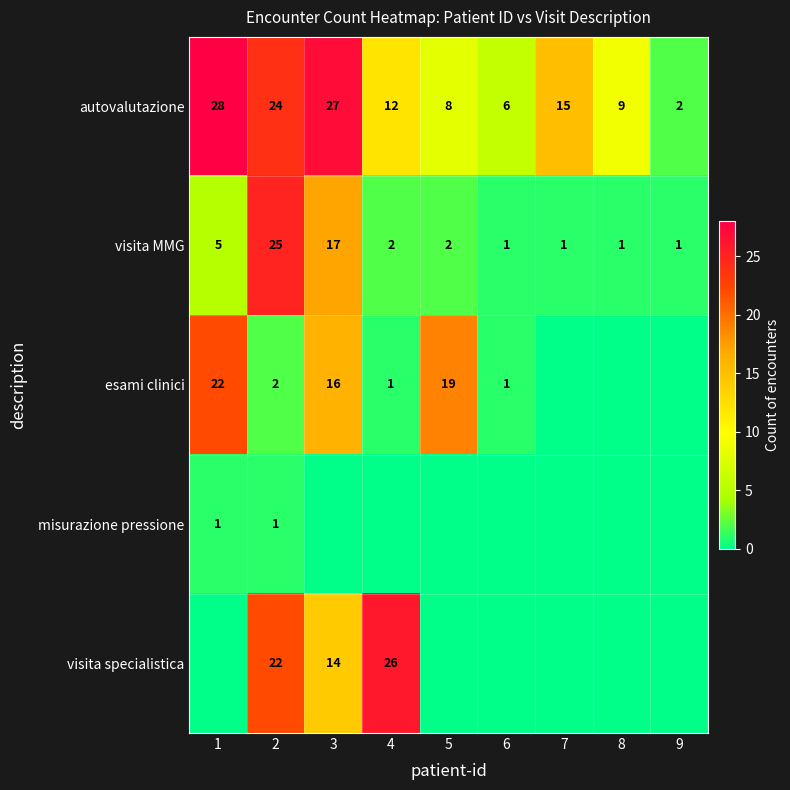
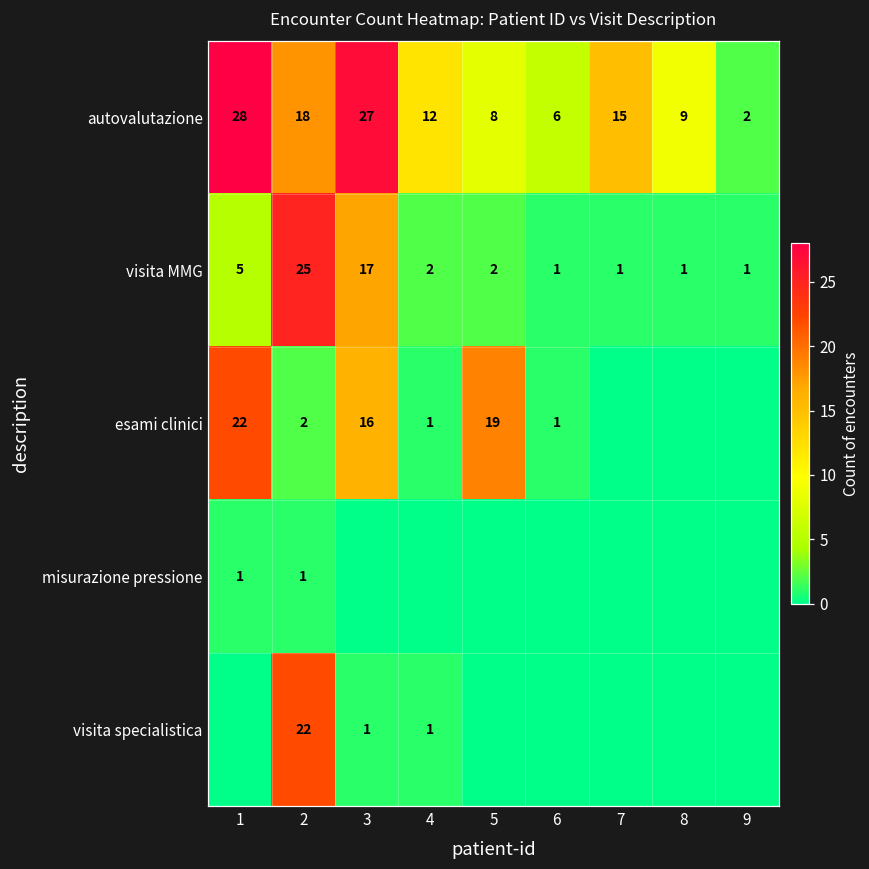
autovalutazione, 2: 24 -> 18
visita specialistica, 3: 14 -> 1
visita specialistica, 4: 26 -> 1
